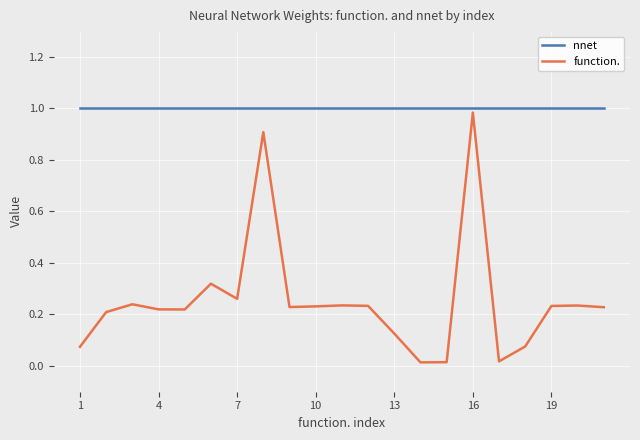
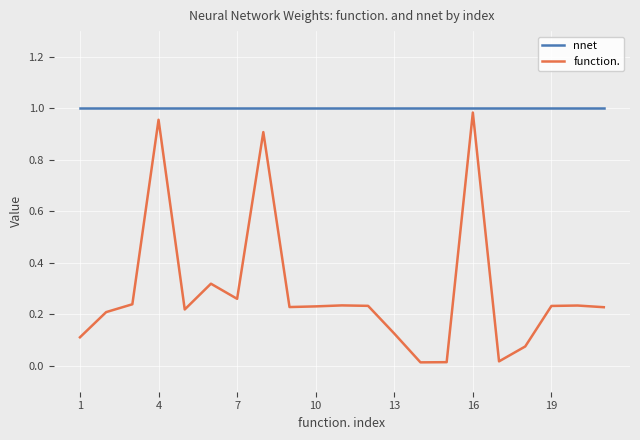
function., 1: 0.07 -> 0.11
function., 4: 0.22 -> 0.96
